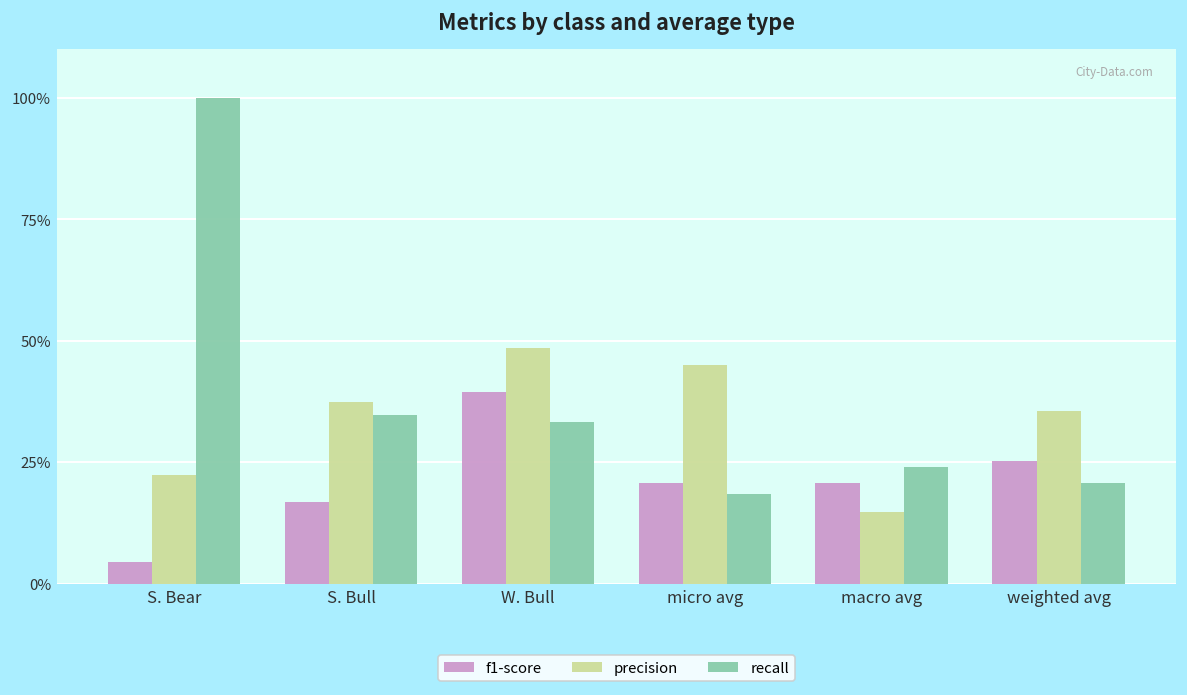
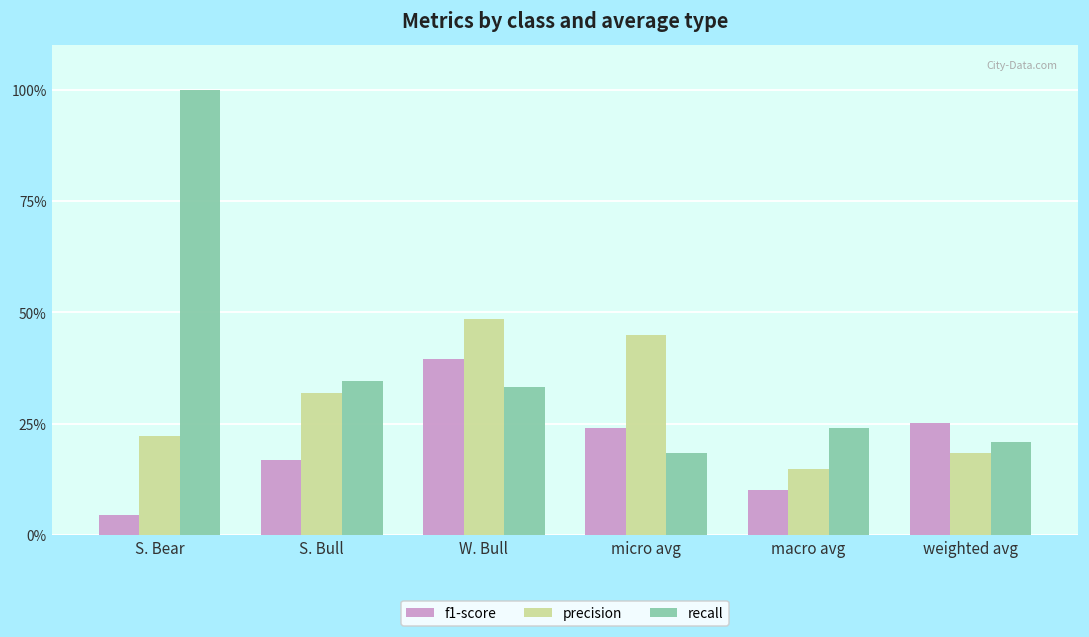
precision, S. Bull: 38% -> 32%
f1-score, micro avg: 21% -> 24%
f1-score, macro avg: 21% -> 10%
precision, weighted avg: 36% -> 18%
